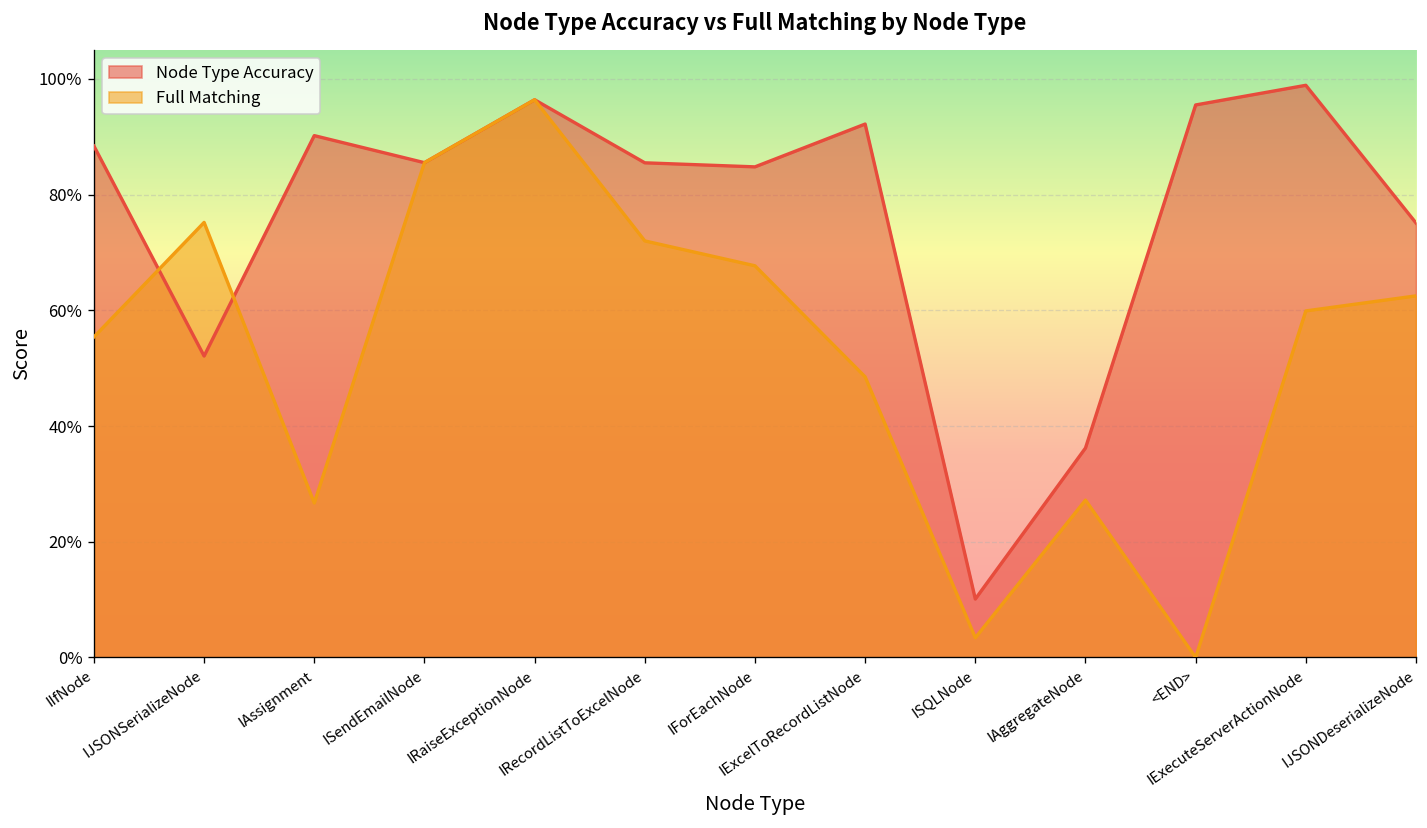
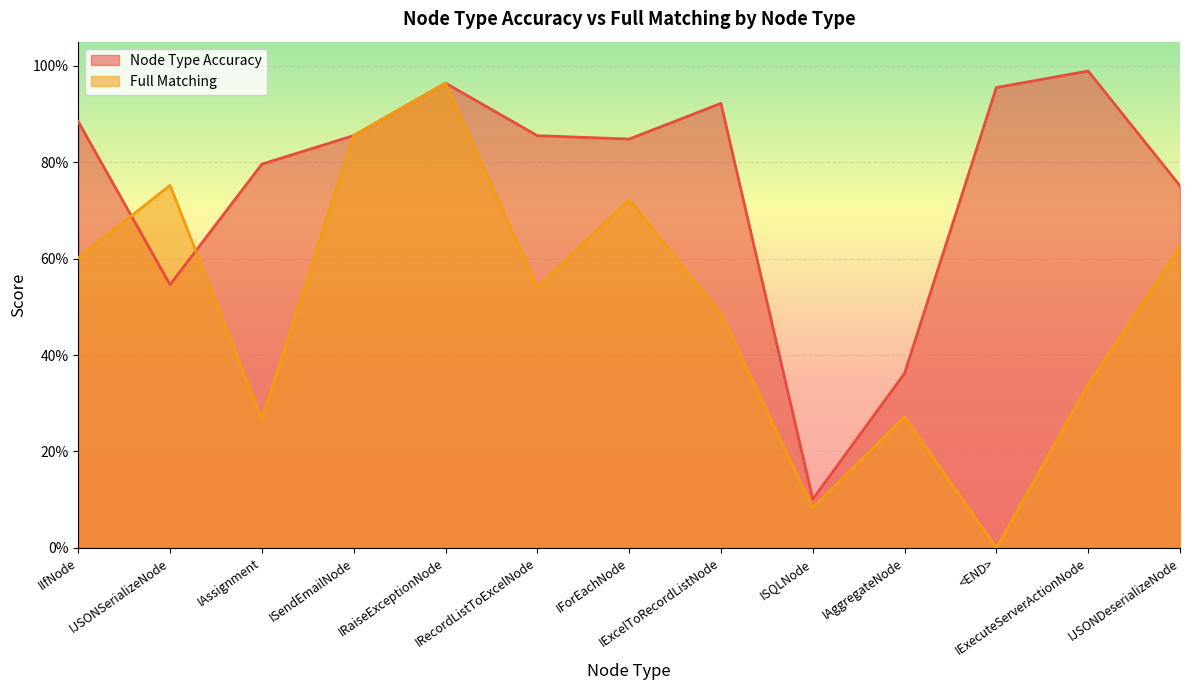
Full Matching, IIfNode: 55% -> 60%
Node Type Accuracy, IJSONSerializeNode: 52% -> 55%
Node Type Accuracy, IAssignment: 90% -> 80%
Full Matching, IRecordListToExcelNode: 72% -> 54%
Full Matching, IForEachNode: 68% -> 72%
Full Matching, ISQLNode: 3% -> 8%
Full Matching, IExecuteServerActionNode: 60% -> 34%
